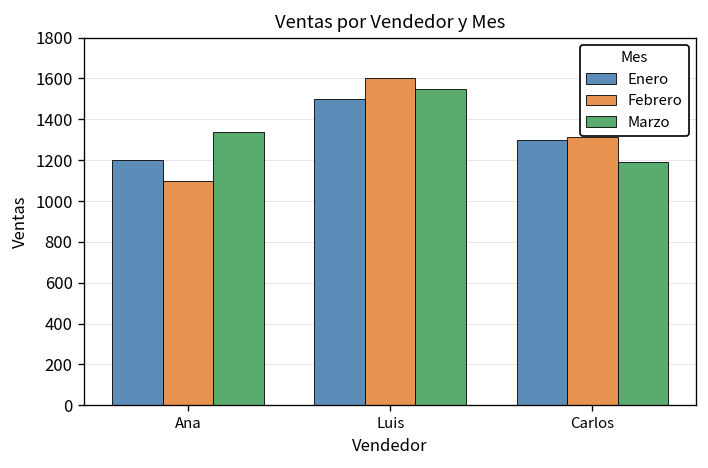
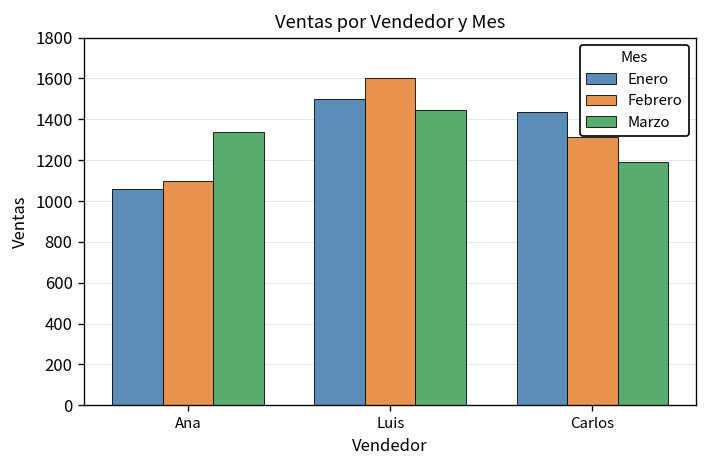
Enero, Ana: 1200 -> 1060
Marzo, Luis: 1550 -> 1450
Enero, Carlos: 1300 -> 1430
